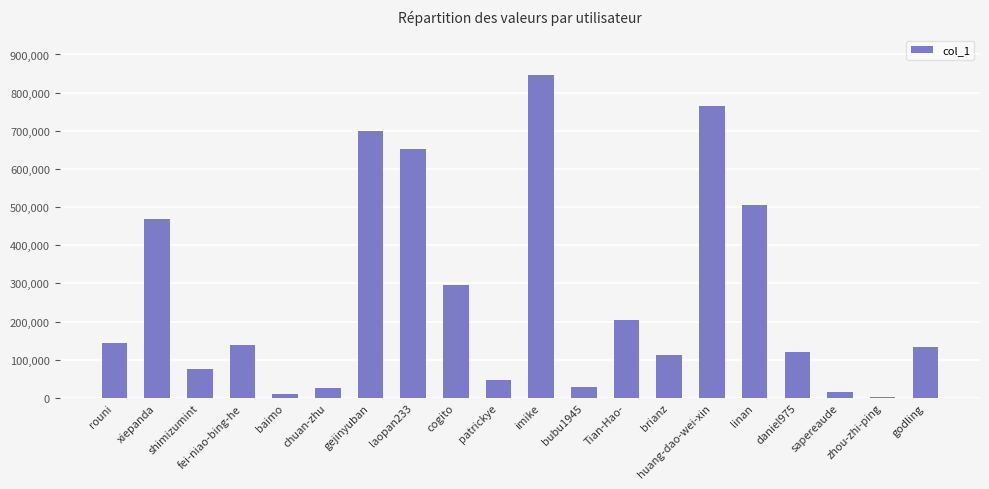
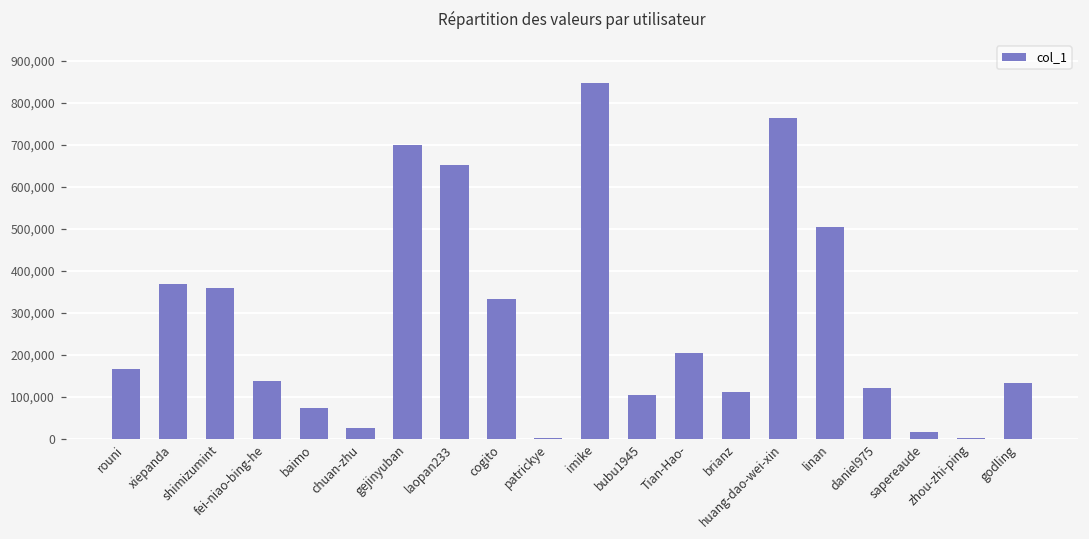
rouni: 140,000 -> 170,000
xiepanda: 470,000 -> 370,000
shimizumint: 80,000 -> 360,000
baimo: 10,000 -> 70,000
cogito: 300,000 -> 330,000
patrickye: 50,000 -> 0
bubu1945: 30,000 -> 100,000
